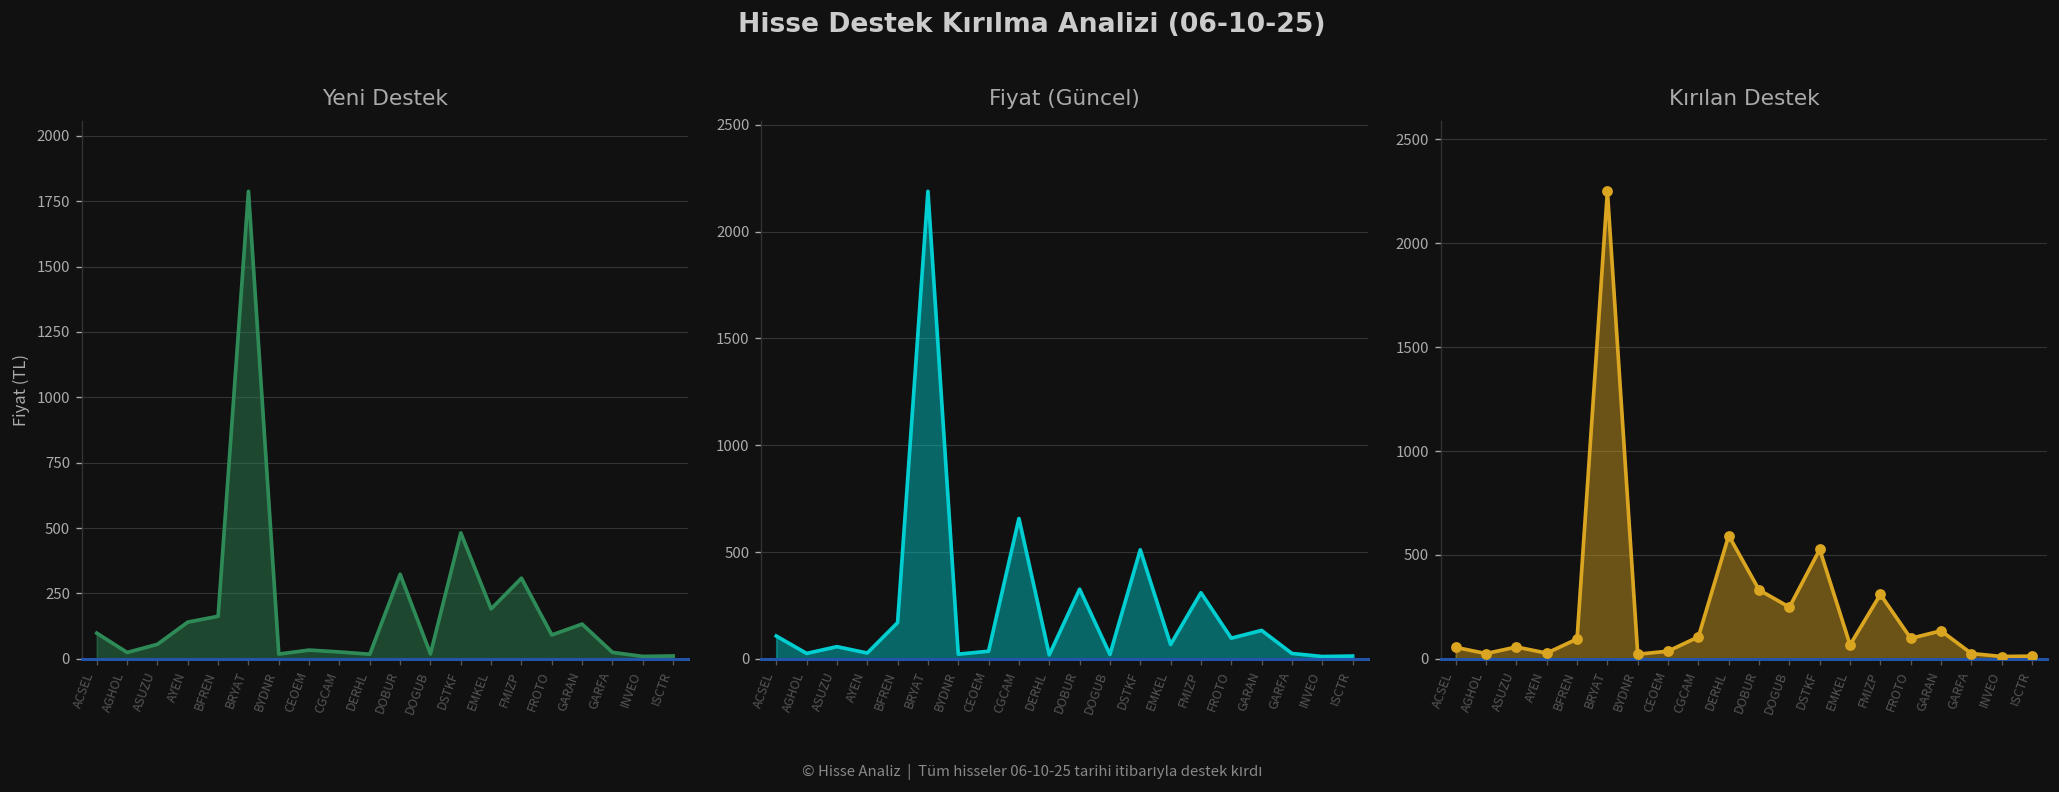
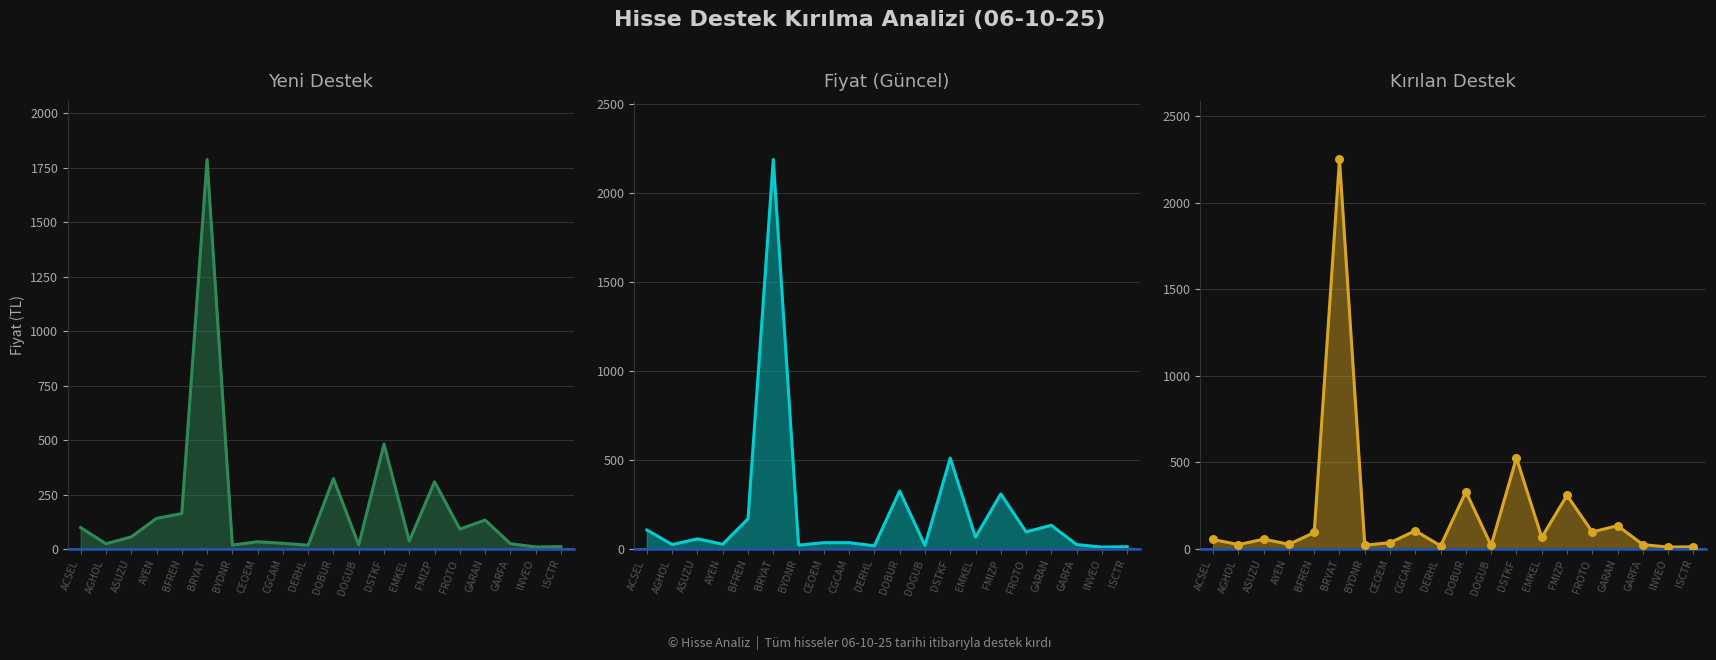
Yeni Destek, EMKEL: 190 -> 40
Fiyat (Güncel), CGCAM: 660 -> 40
Kırılan Destek, DERHL: 590 -> 20
Kırılan Destek, DOGUB: 250 -> 20
